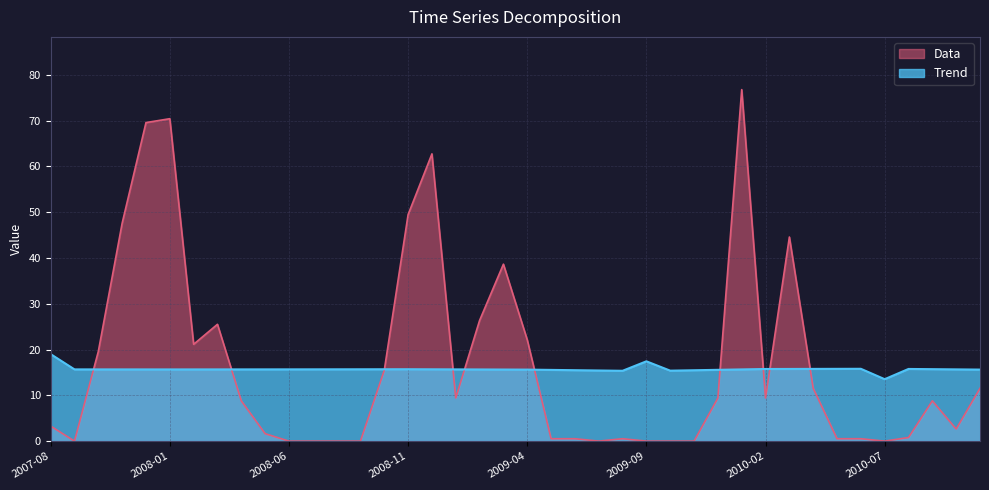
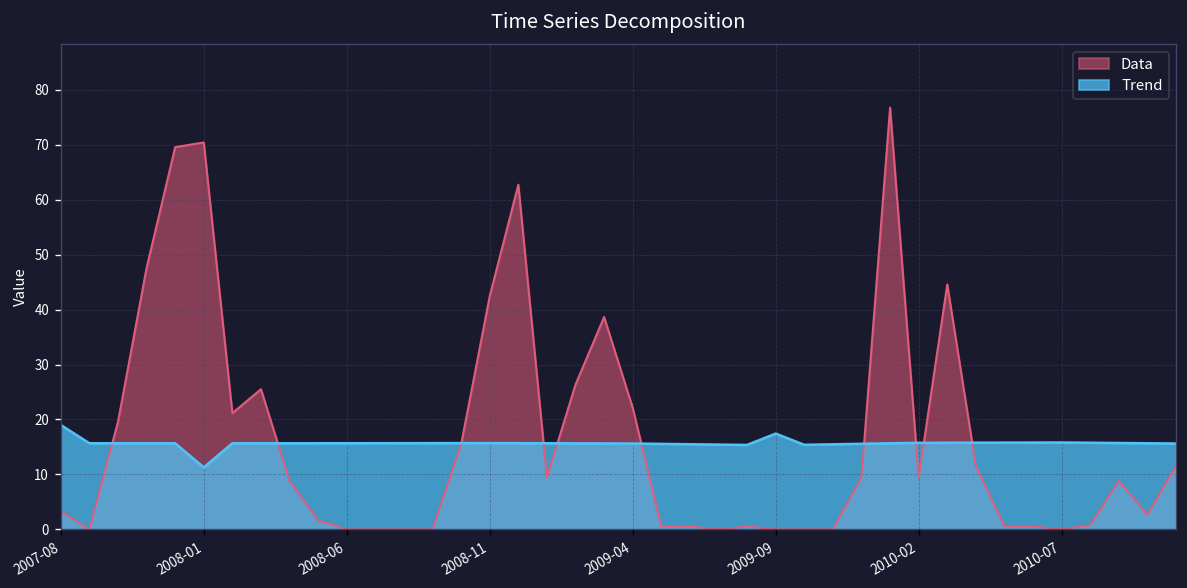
Trend, 2008-01: 16 -> 11
Data, 2008-11: 49 -> 42
Trend, 2010-07: 14 -> 16
